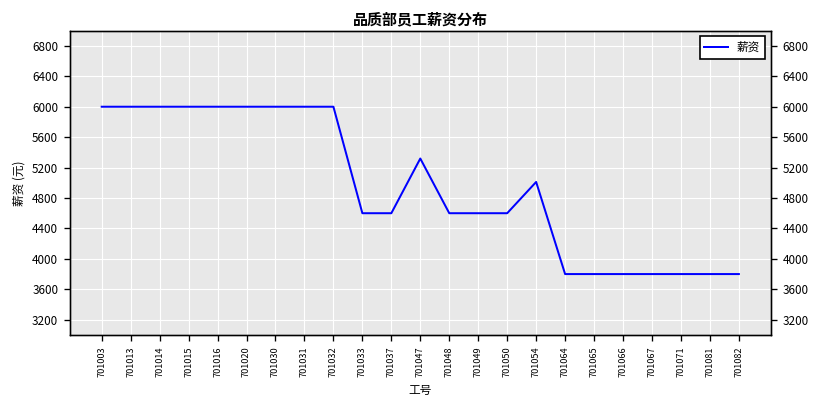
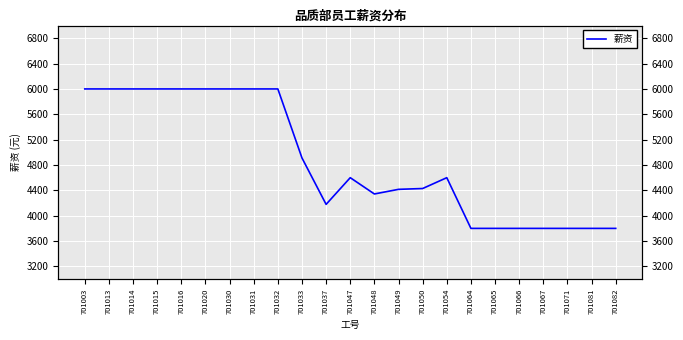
701033: 4600 -> 4900
701037: 4600 -> 4200
701047: 5300 -> 4600
701048: 4600 -> 4300
701049: 4600 -> 4400
701050: 4600 -> 4400
701054: 5000 -> 4600
